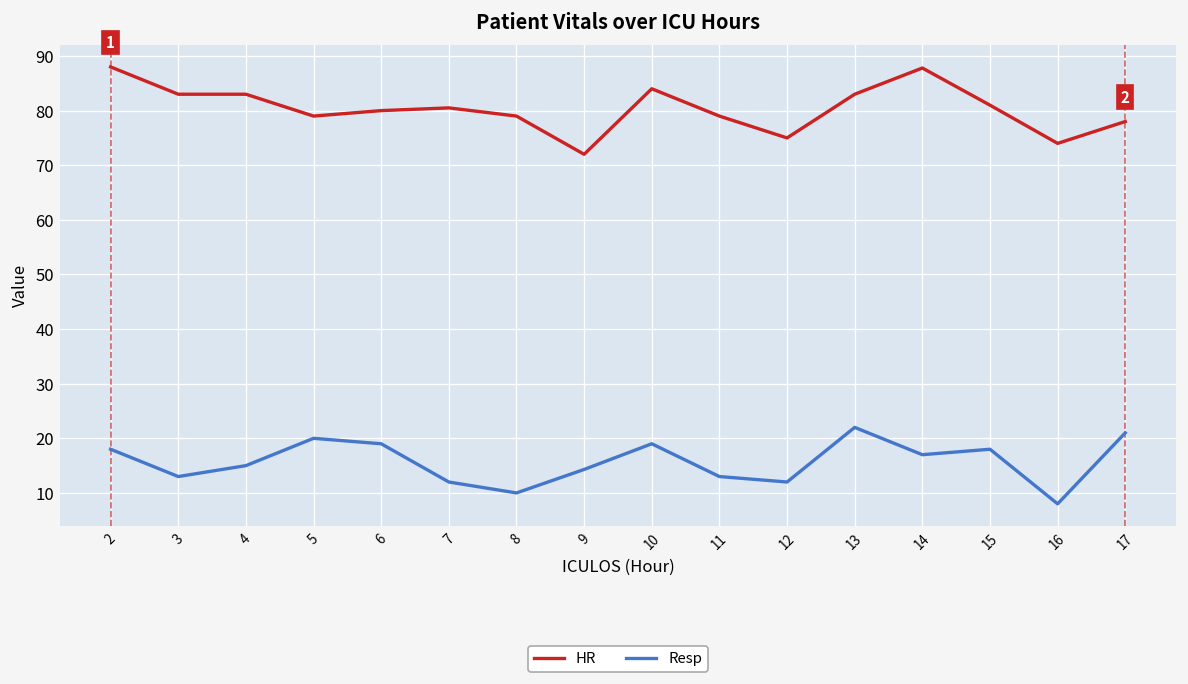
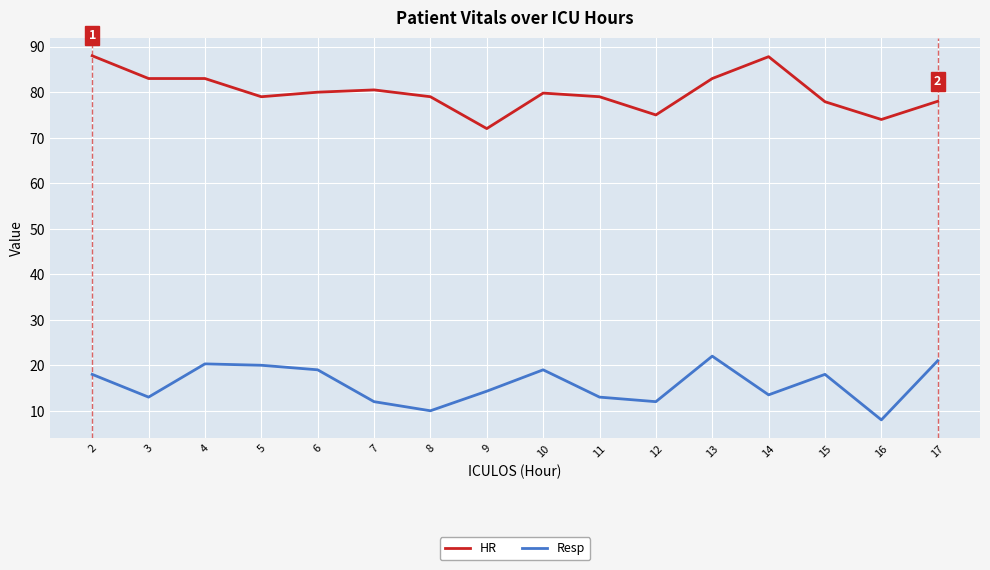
Resp, 4: 15 -> 20
HR, 10: 84 -> 80
Resp, 14: 17 -> 14
HR, 15: 81 -> 78
